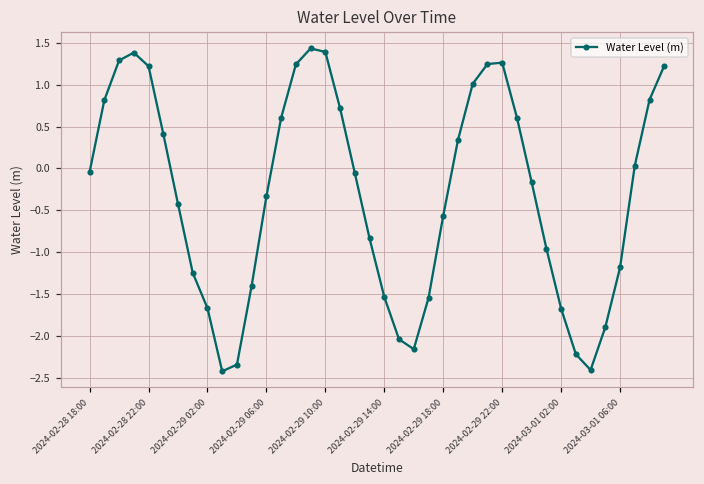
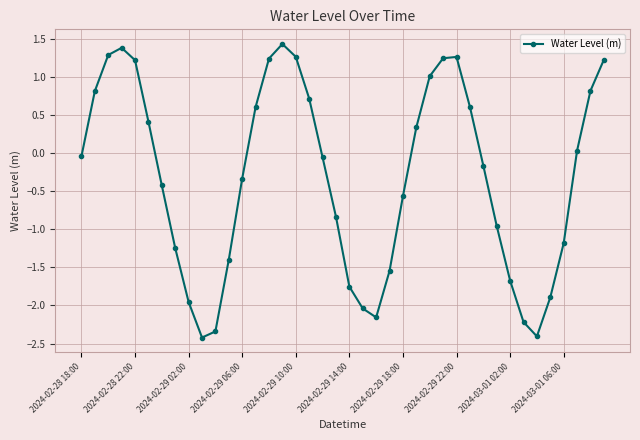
2024-02-29 02:00: -1.7 -> -2.0
2024-02-29 10:00: 1.4 -> 1.3
2024-02-29 14:00: -1.5 -> -1.8
